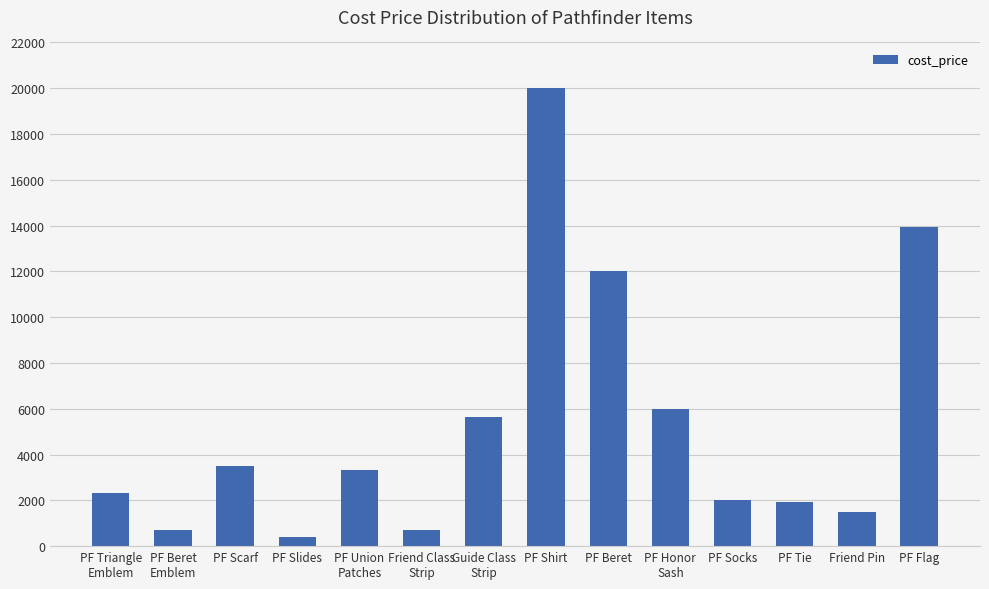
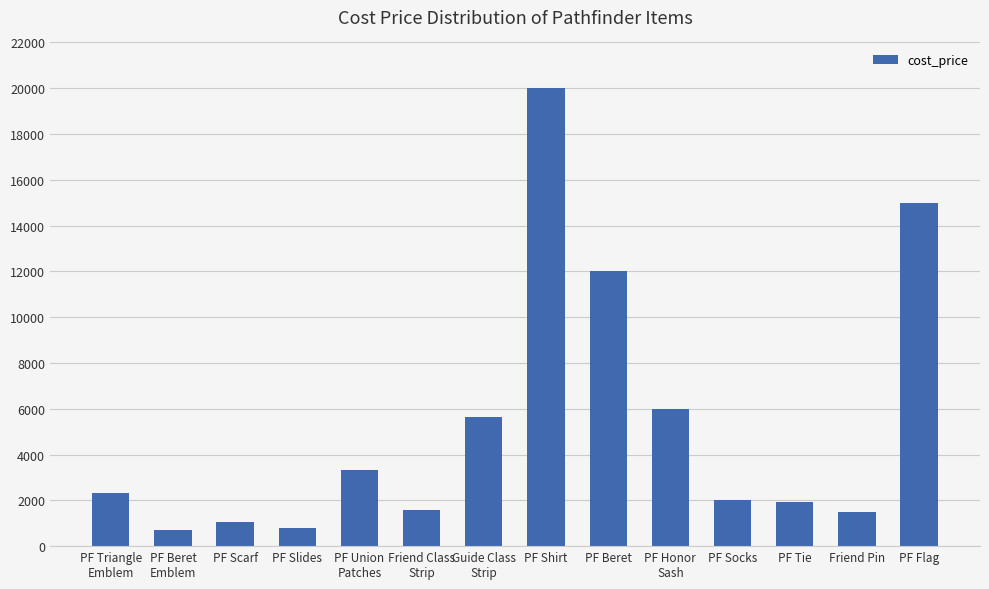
PF Scarf: 3500 -> 1000
PF Slides: 400 -> 800
Friend Class Strip: 700 -> 1600
PF Flag: 13900 -> 15000
